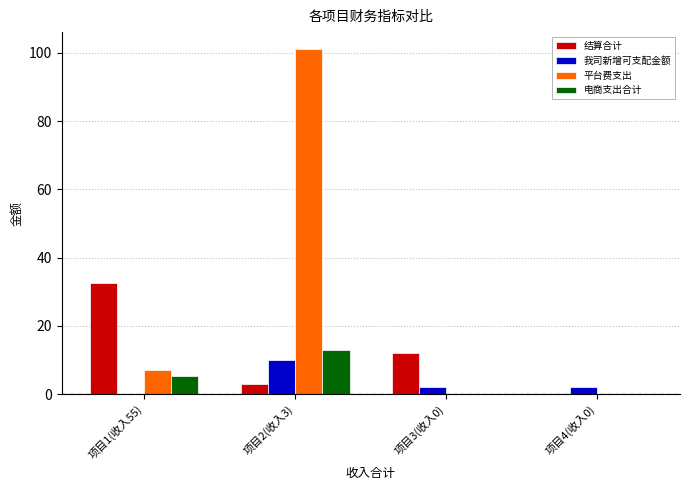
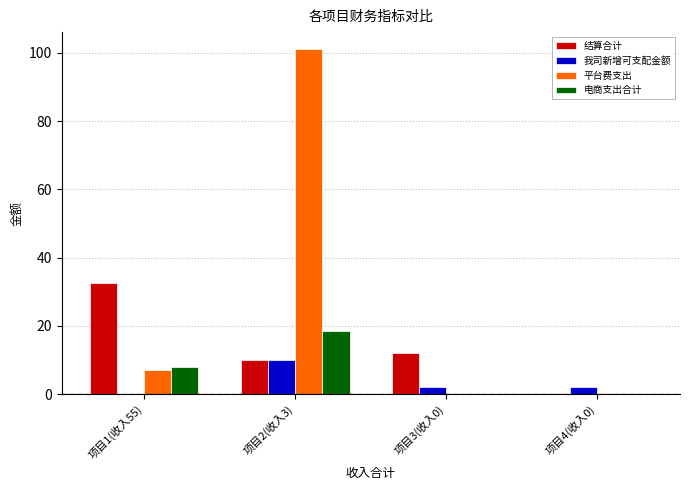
电商支出合计, 项目1(收入55): 5 -> 8
结算合计, 项目2(收入3): 3 -> 10
电商支出合计, 项目2(收入3): 13 -> 19
